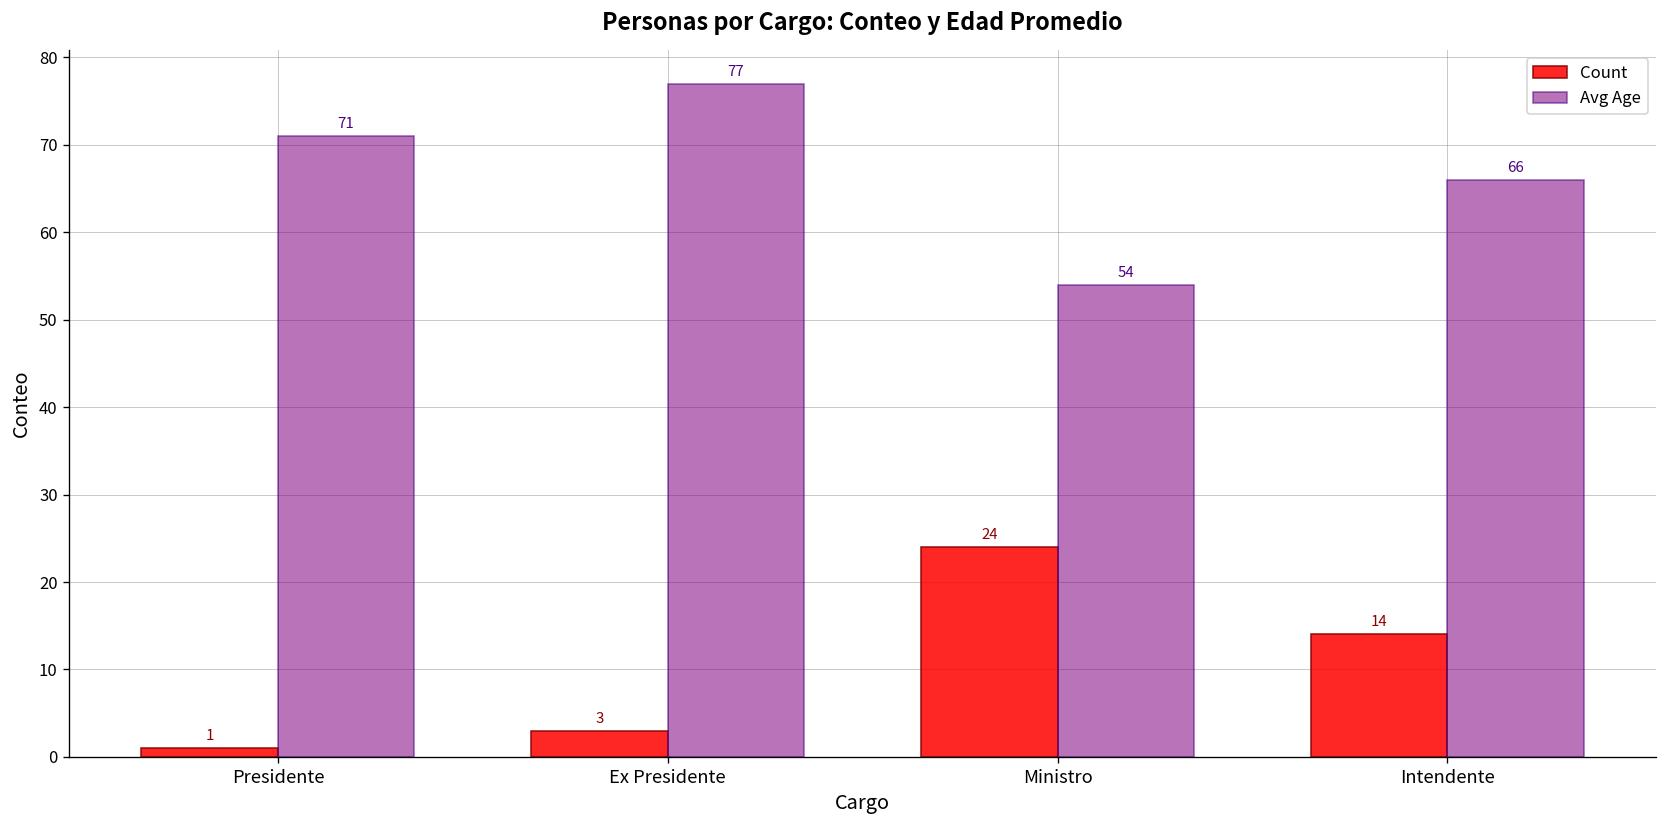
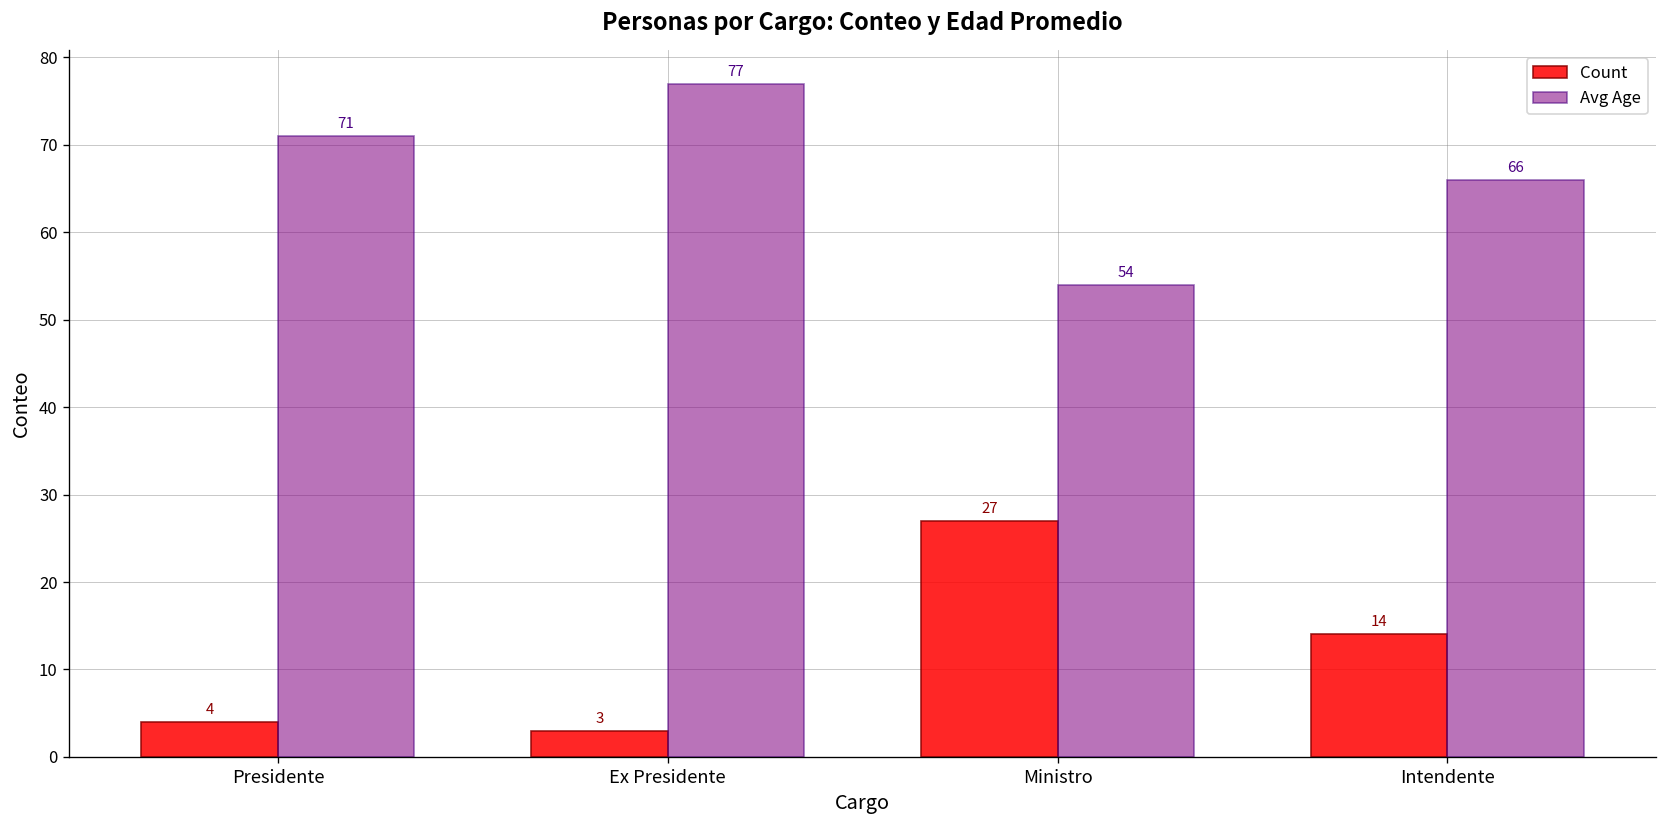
Count, Presidente: 1 -> 4
Count, Ministro: 24 -> 27
